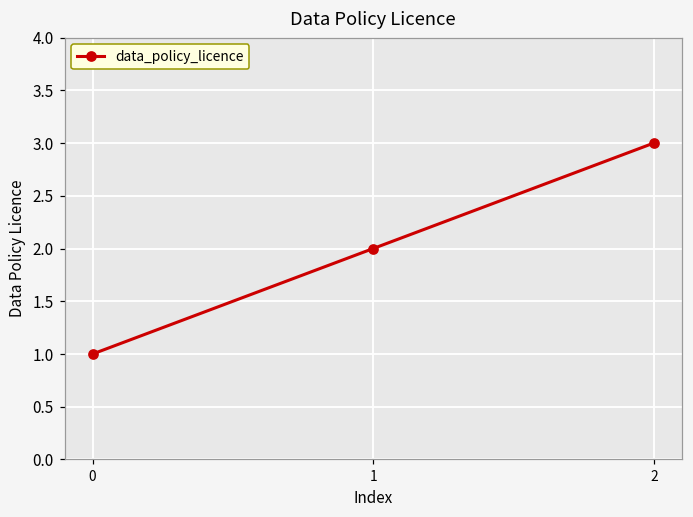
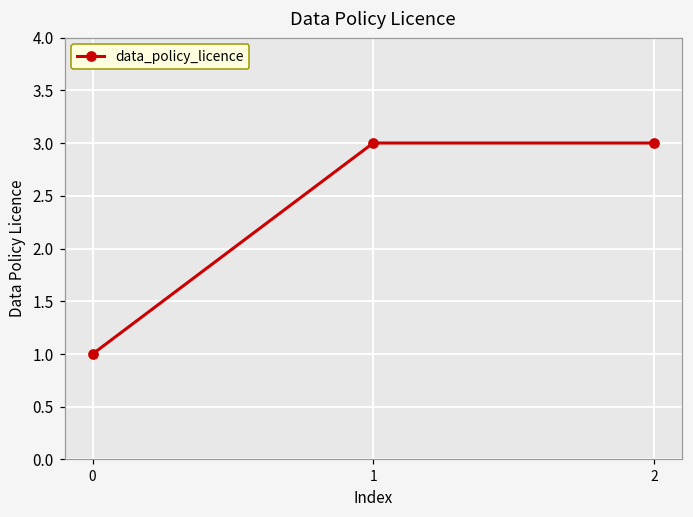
1: 2 -> 3
